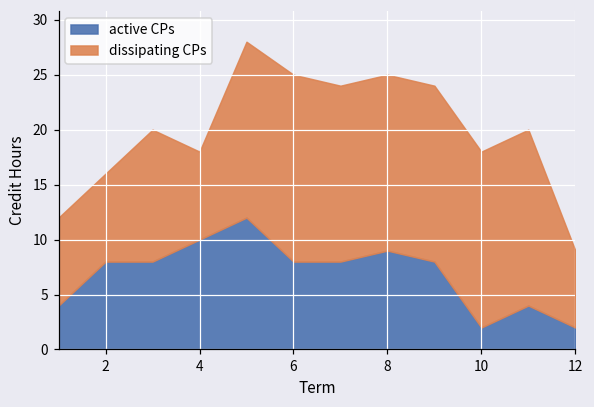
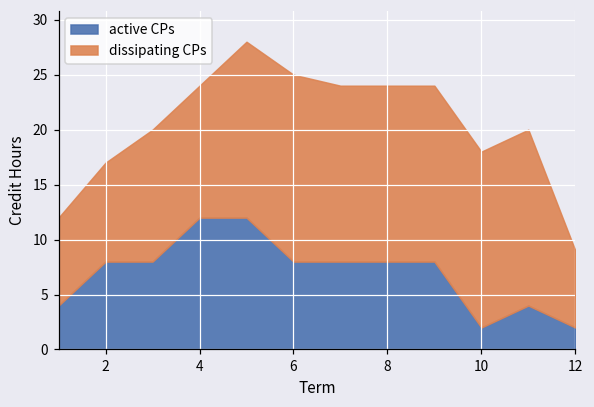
dissipating CPs, 2: 8 -> 9
active CPs, 4: 10 -> 12
dissipating CPs, 4: 8 -> 12
active CPs, 8: 9 -> 8
